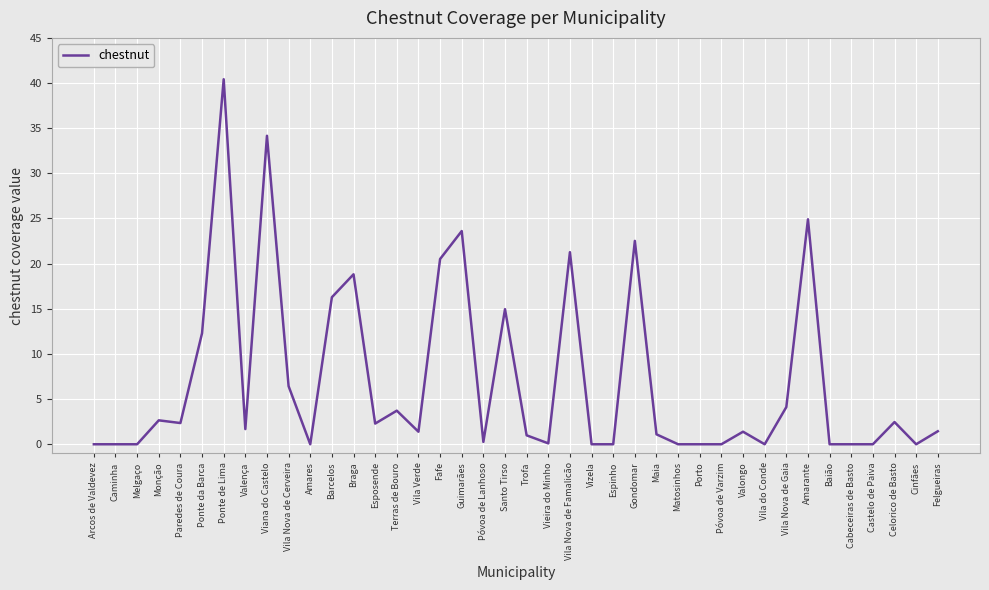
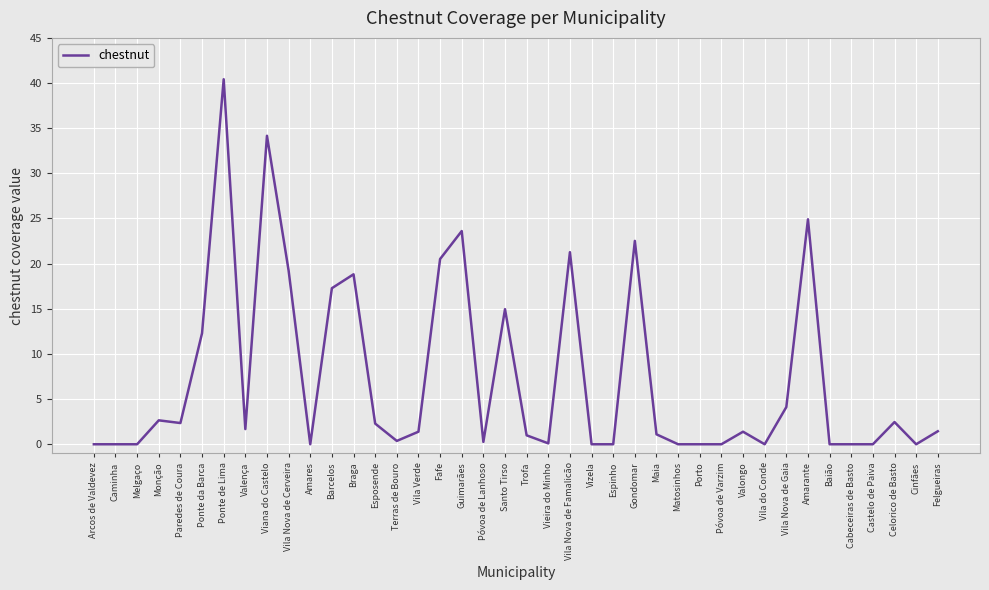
Vila Nova de Cerveira: 6 -> 19
Barcelos: 16 -> 17
Terras de Bouro: 4 -> 0
